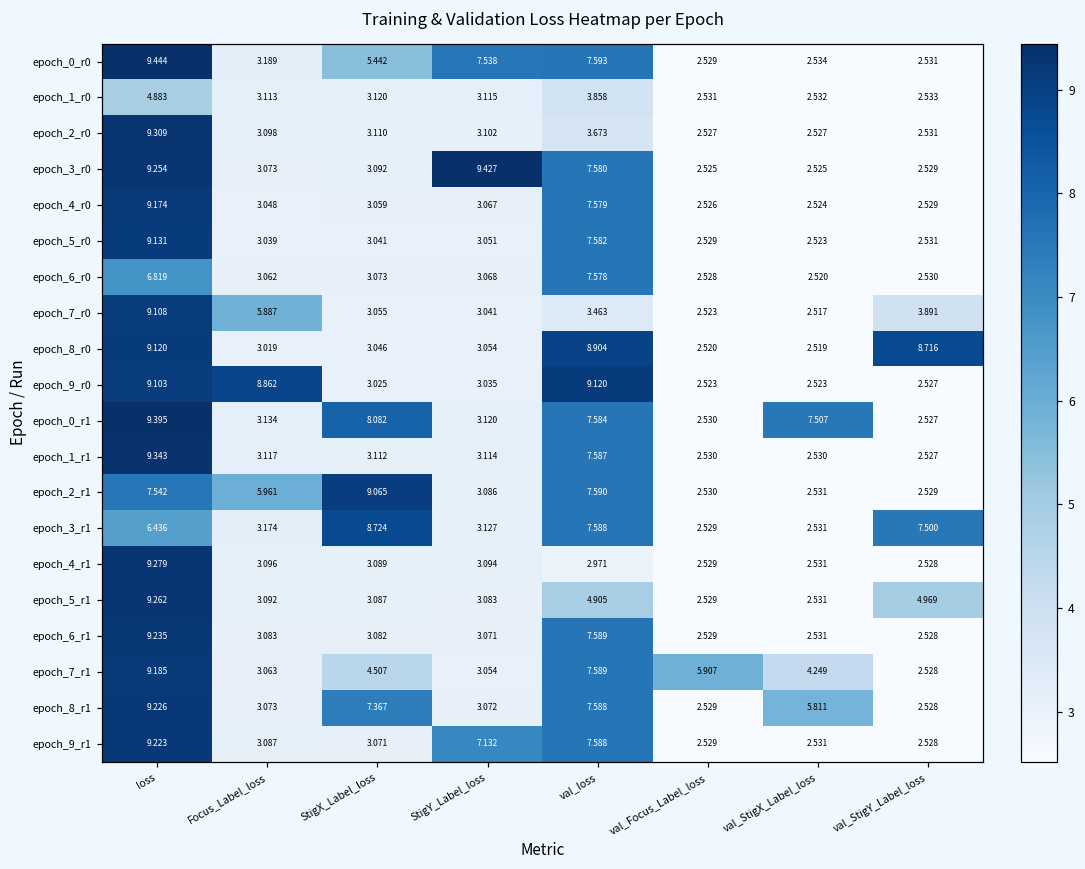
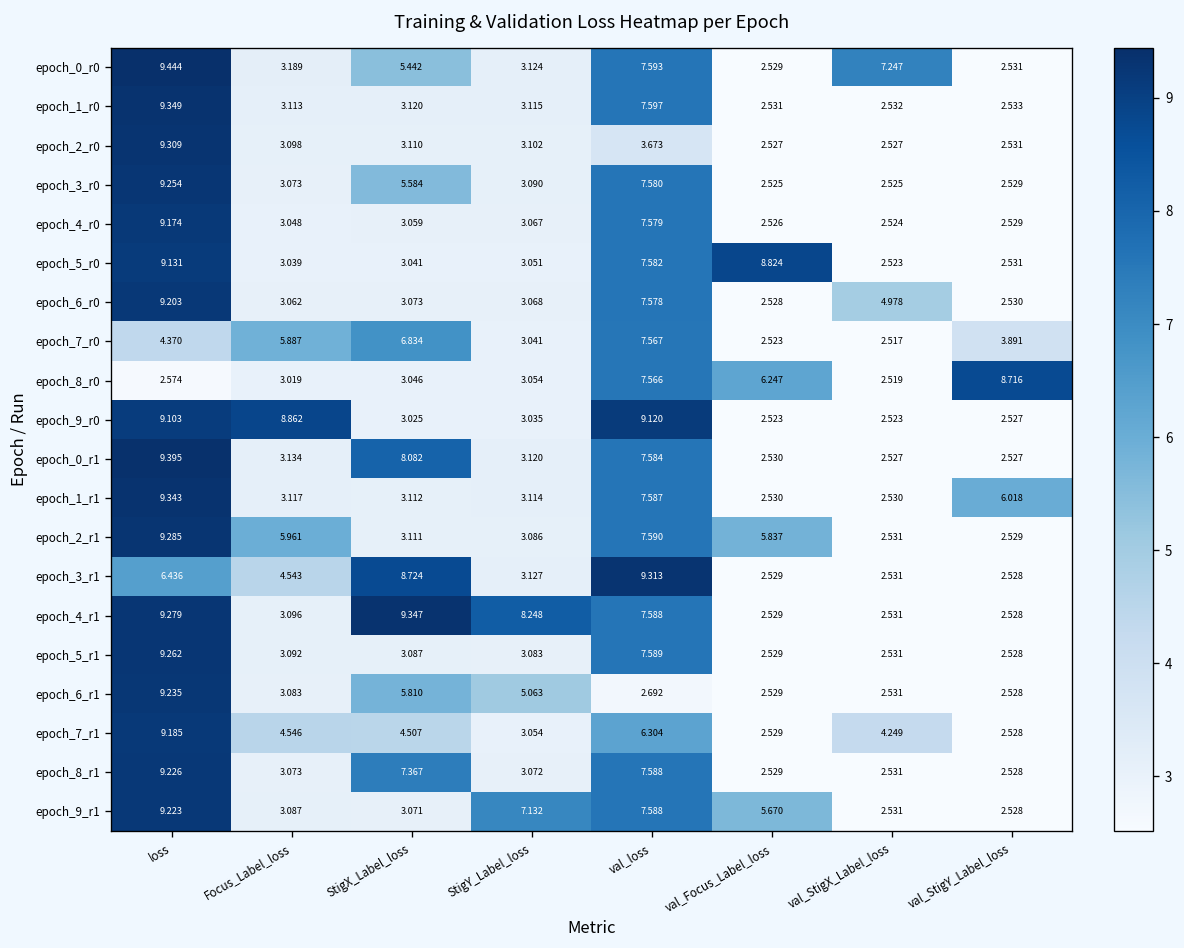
epoch_0_r0, StigY_Label_loss: 7.538 -> 3.124
epoch_0_r0, val_StigX_Label_loss: 2.534 -> 7.247
epoch_1_r0, loss: 4.883 -> 9.349
epoch_1_r0, val_loss: 3.858 -> 7.597
epoch_3_r0, StigX_Label_loss: 3.092 -> 5.584
epoch_3_r0, StigY_Label_loss: 9.427 -> 3.090
epoch_5_r0, val_Focus_Label_loss: 2.529 -> 8.824
epoch_6_r0, loss: 6.819 -> 9.203
epoch_6_r0, val_StigX_Label_loss: 2.520 -> 4.978
epoch_7_r0, loss: 9.108 -> 4.370
epoch_7_r0, StigX_Label_loss: 3.055 -> 6.834
epoch_7_r0, val_loss: 3.463 -> 7.567
epoch_8_r0, loss: 9.120 -> 2.574
epoch_8_r0, val_loss: 8.904 -> 7.566
epoch_8_r0, val_Focus_Label_loss: 2.520 -> 6.247
epoch_0_r1, val_StigX_Label_loss: 7.507 -> 2.527
epoch_1_r1, val_StigY_Label_loss: 2.527 -> 6.018
epoch_2_r1, loss: 7.542 -> 9.285
epoch_2_r1, StigX_Label_loss: 9.065 -> 3.111
epoch_2_r1, val_Focus_Label_loss: 2.530 -> 5.837
epoch_3_r1, Focus_Label_loss: 3.174 -> 4.543
epoch_3_r1, val_loss: 7.588 -> 9.313
epoch_3_r1, val_StigY_Label_loss: 7.500 -> 2.528
epoch_4_r1, StigX_Label_loss: 3.089 -> 9.347
epoch_4_r1, StigY_Label_loss: 3.094 -> 8.248
epoch_4_r1, val_loss: 2.971 -> 7.588
epoch_5_r1, val_loss: 4.905 -> 7.589
epoch_5_r1, val_StigY_Label_loss: 4.969 -> 2.528
epoch_6_r1, StigX_Label_loss: 3.082 -> 5.810
epoch_6_r1, StigY_Label_loss: 3.071 -> 5.063
epoch_6_r1, val_loss: 7.589 -> 2.692
epoch_7_r1, Focus_Label_loss: 3.063 -> 4.546
epoch_7_r1, val_loss: 7.589 -> 6.304
epoch_7_r1, val_Focus_Label_loss: 5.907 -> 2.529
epoch_8_r1, val_StigX_Label_loss: 5.811 -> 2.531
epoch_9_r1, val_Focus_Label_loss: 2.529 -> 5.670
